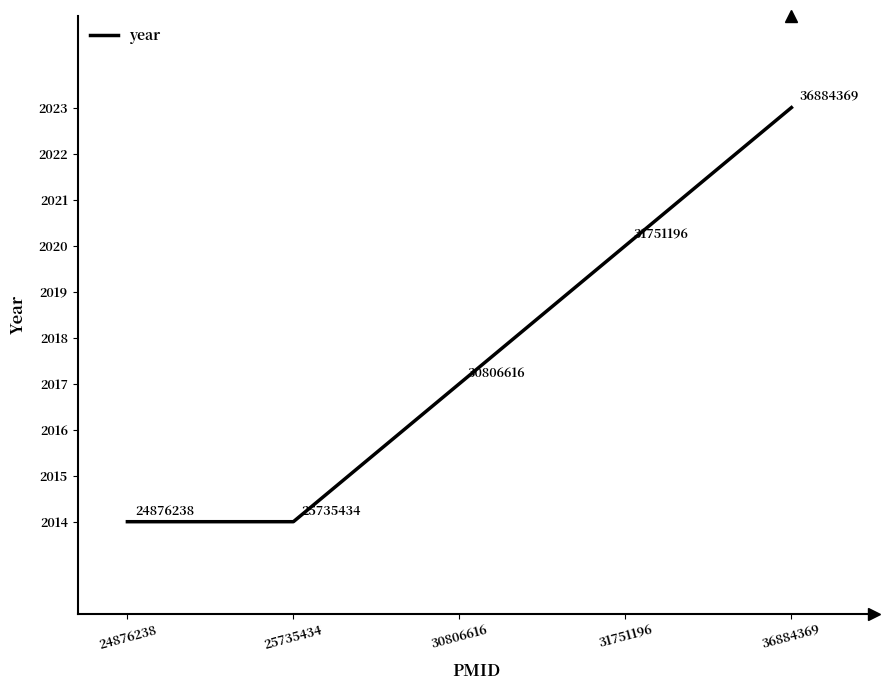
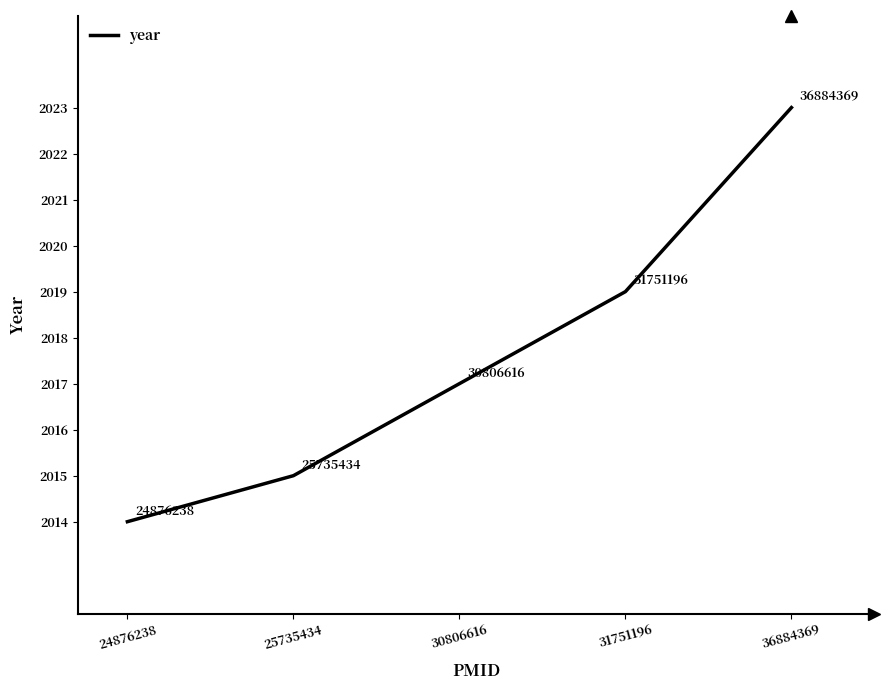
25735434: 2014 -> 2015
31751196: 2020 -> 2019
